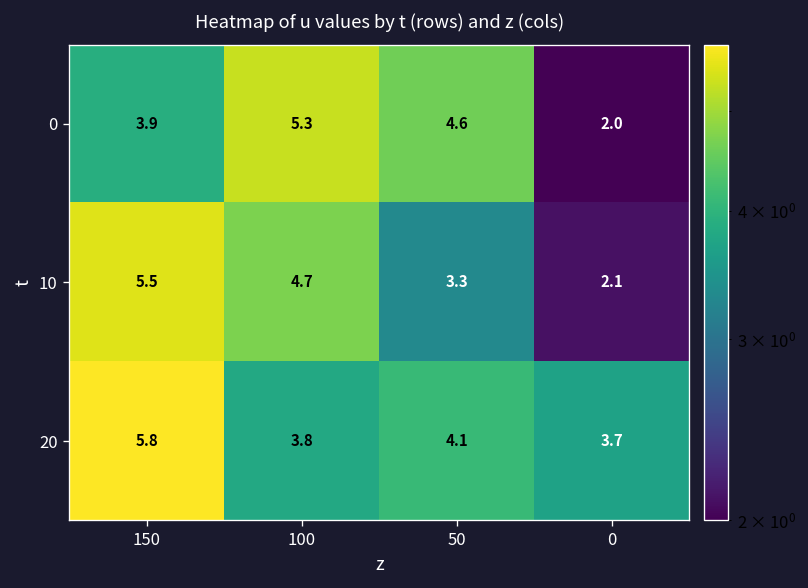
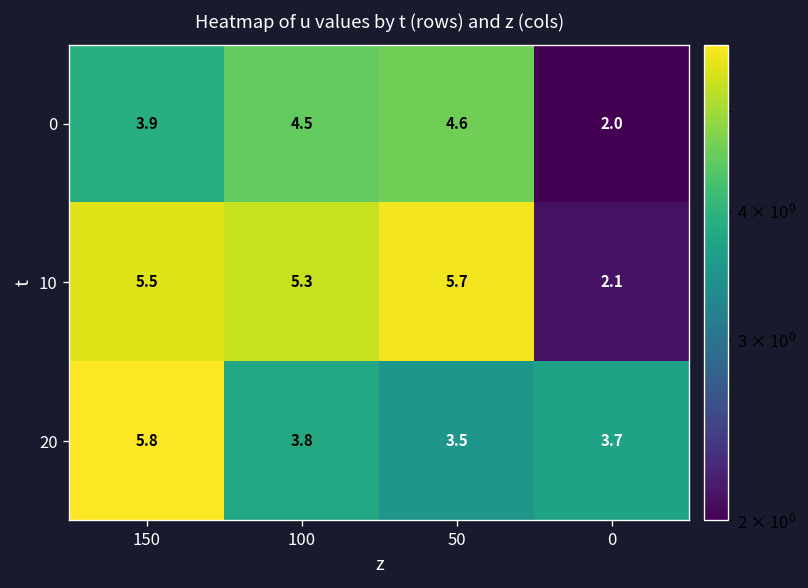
0, 100: 5.3 -> 4.5
10, 100: 4.7 -> 5.3
10, 50: 3.3 -> 5.7
20, 50: 4.1 -> 3.5
